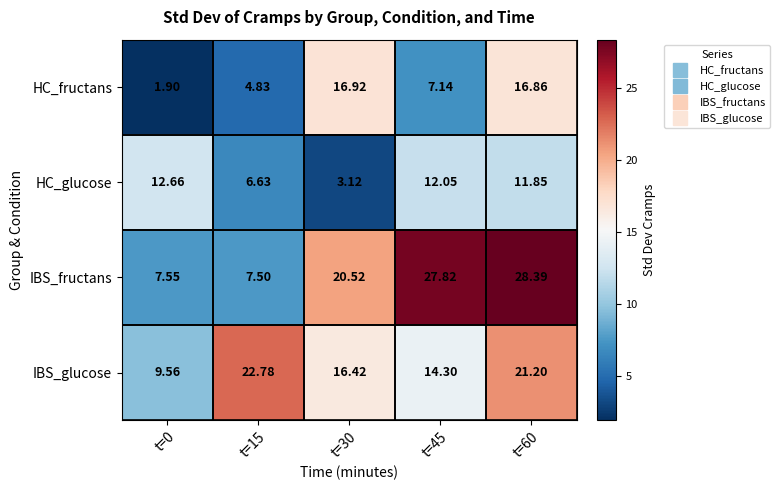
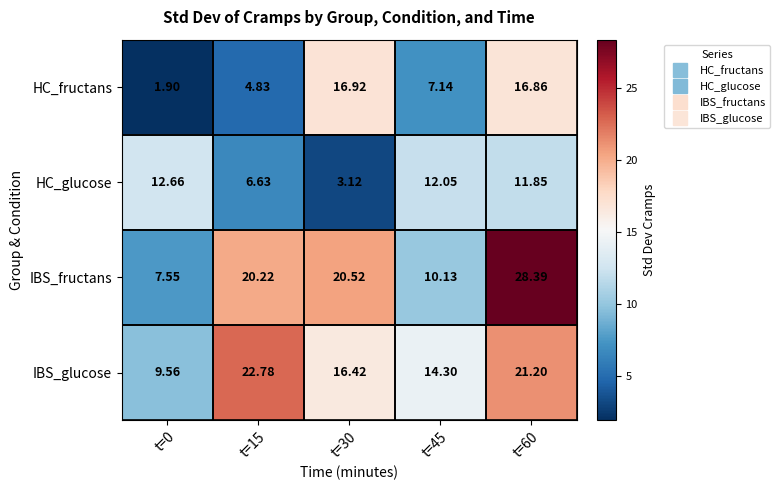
IBS_fructans, t=15: 7.50 -> 20.22
IBS_fructans, t=45: 27.82 -> 10.13
